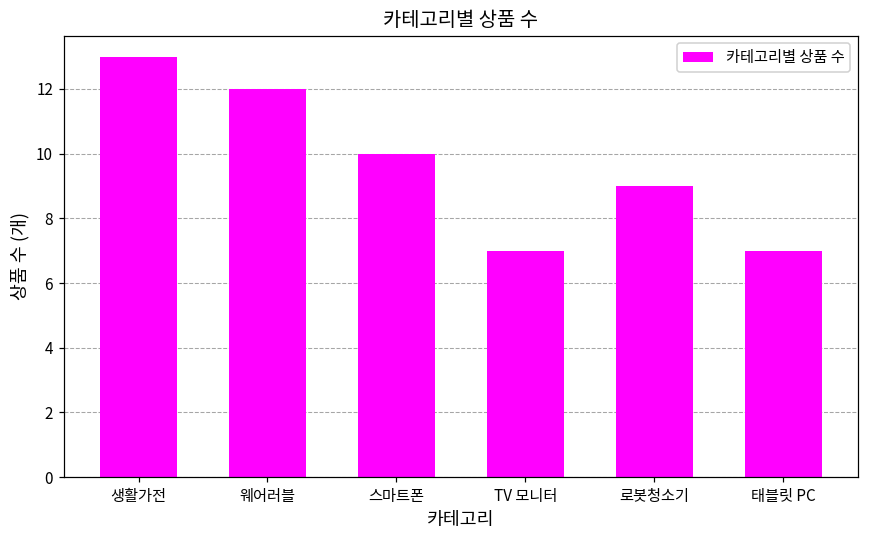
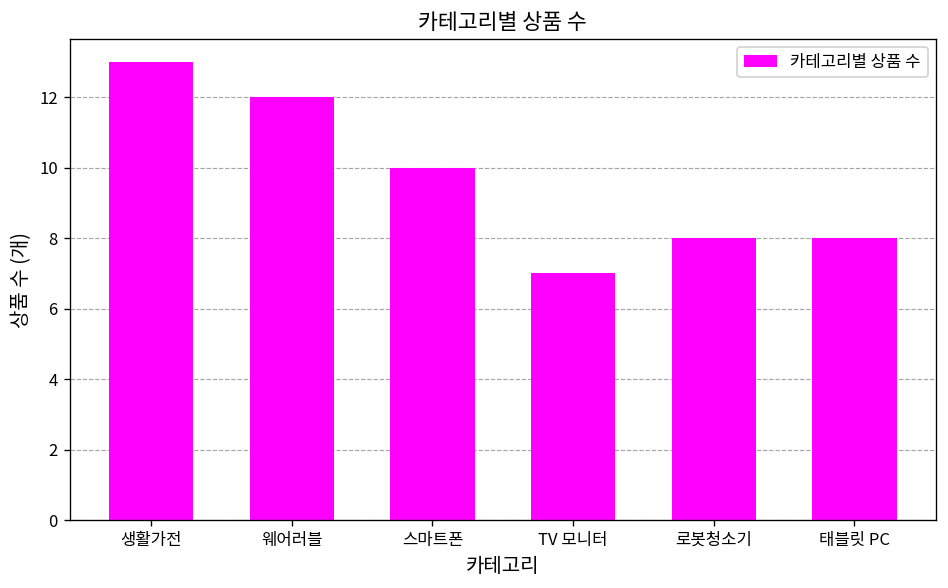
로봇청소기: 9 -> 8
태블릿 PC: 7 -> 8
